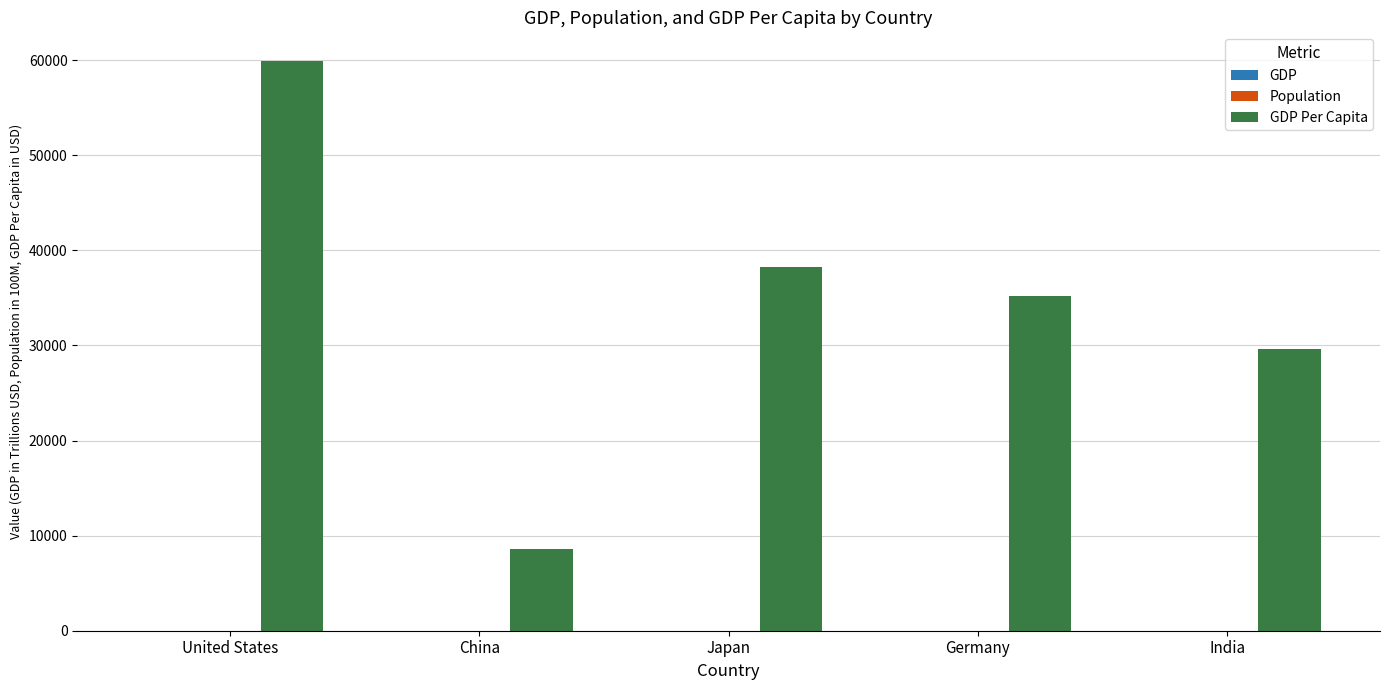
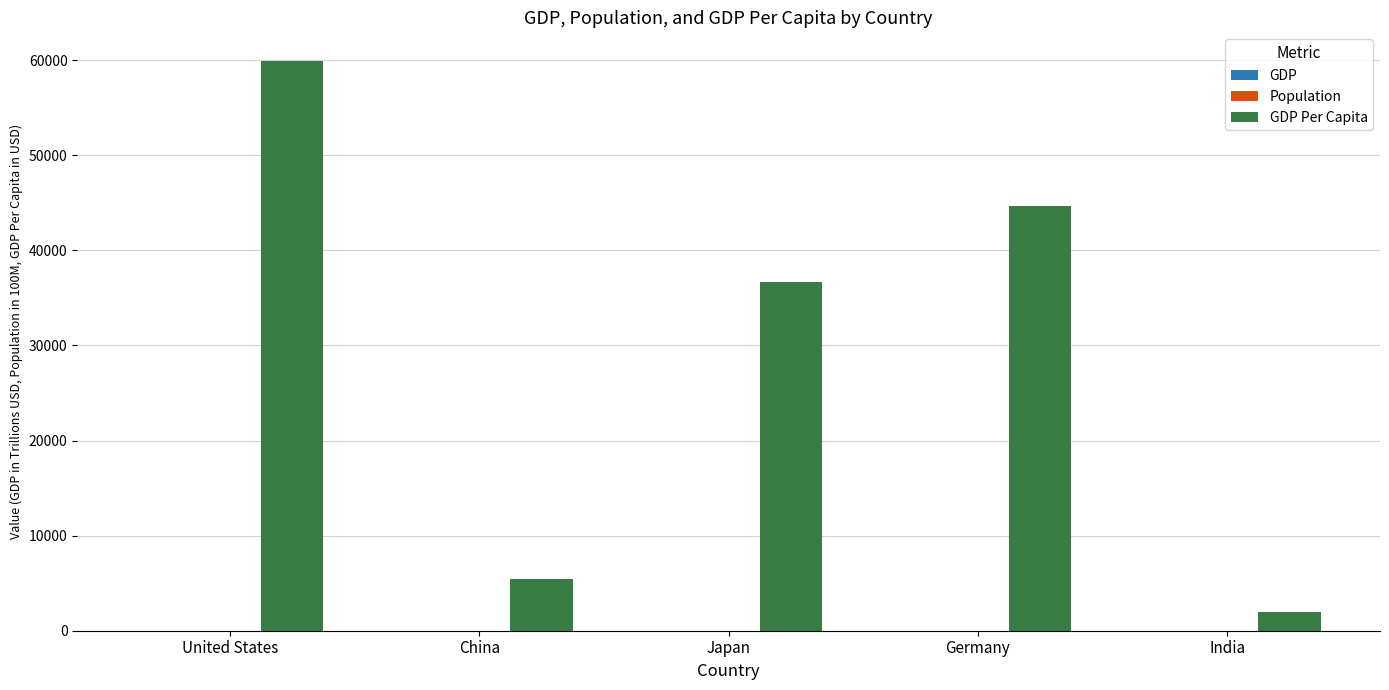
GDP Per Capita, China: 9000 -> 5000
GDP Per Capita, Japan: 38000 -> 37000
GDP Per Capita, Germany: 35000 -> 45000
GDP Per Capita, India: 30000 -> 2000
